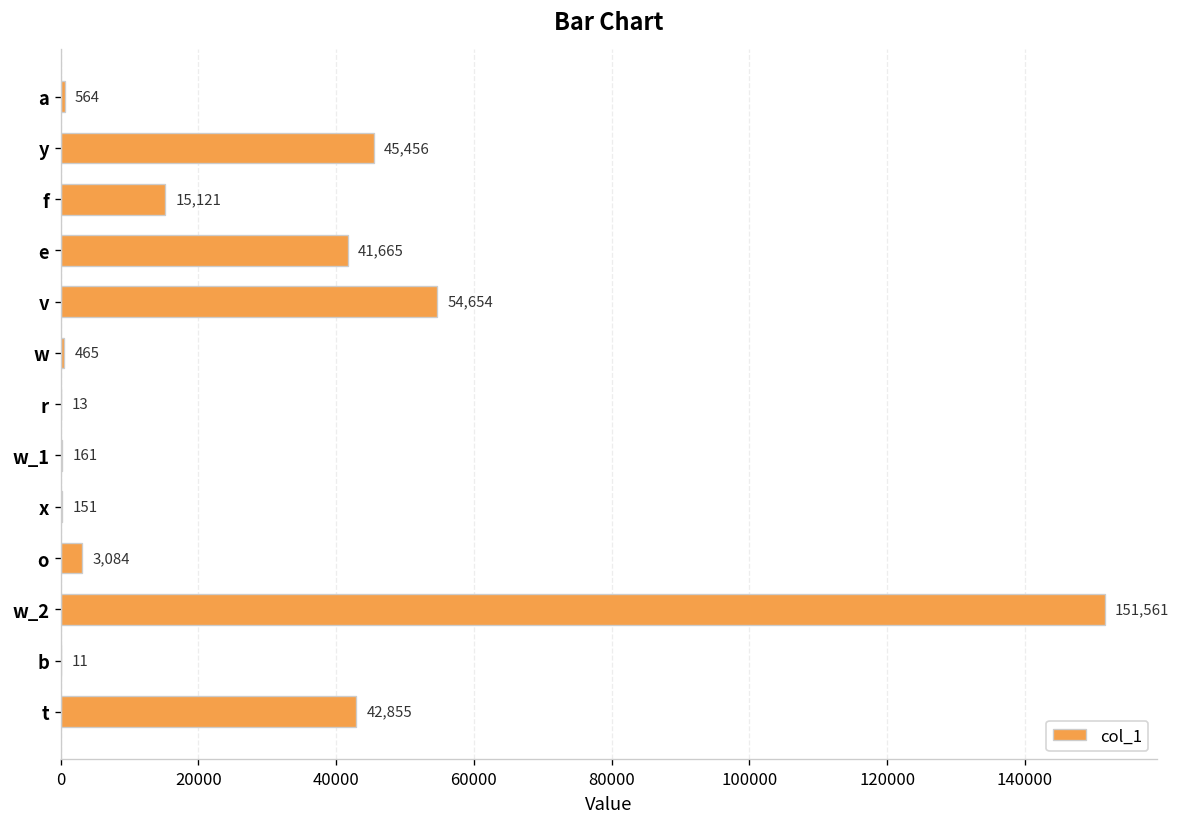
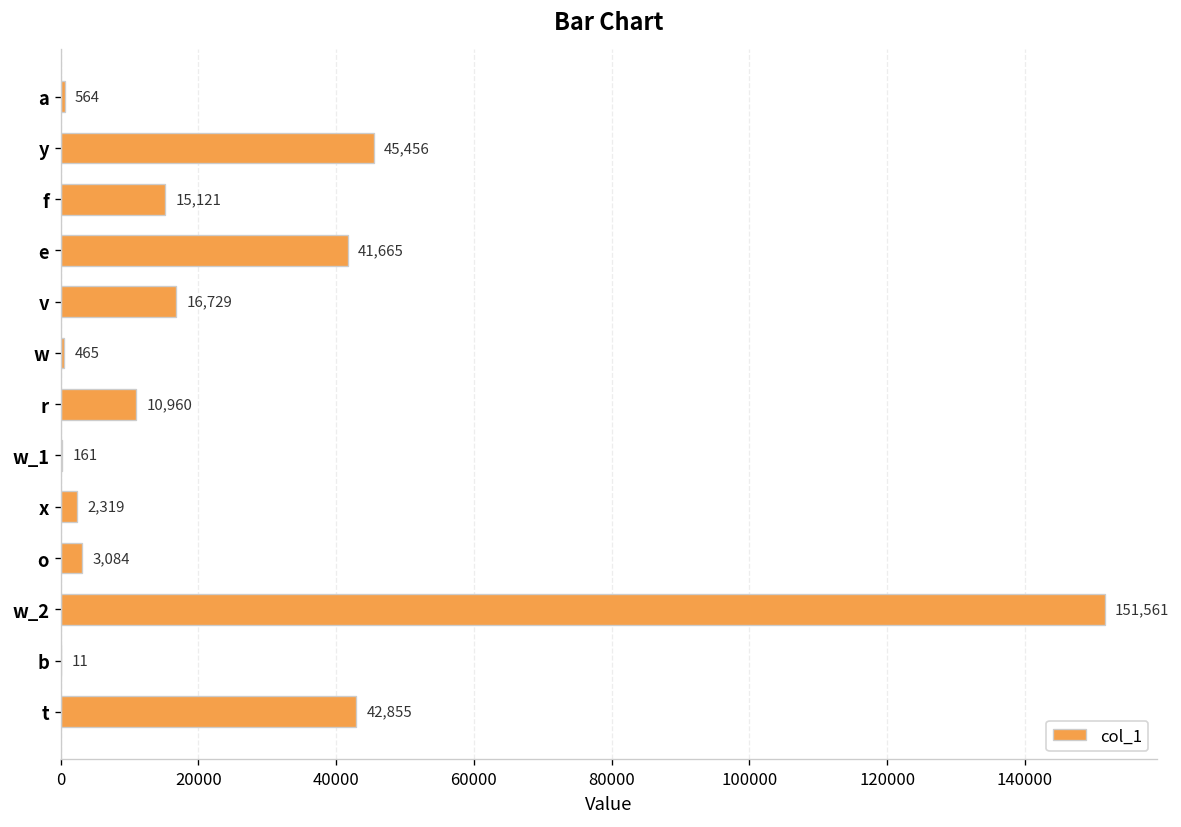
v: 54,654 -> 16,729
r: 13 -> 10,960
x: 151 -> 2,319
